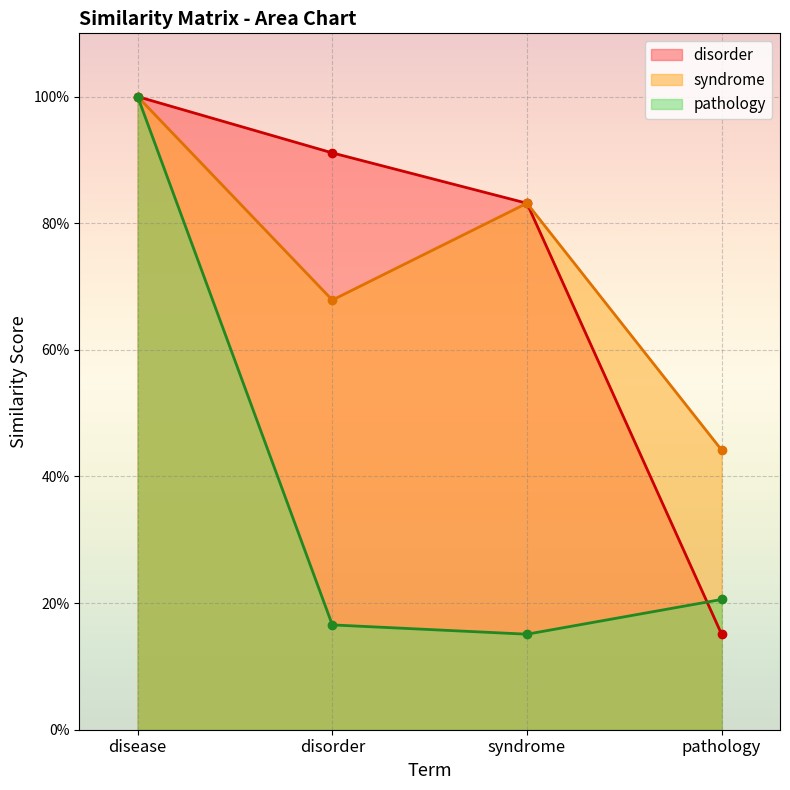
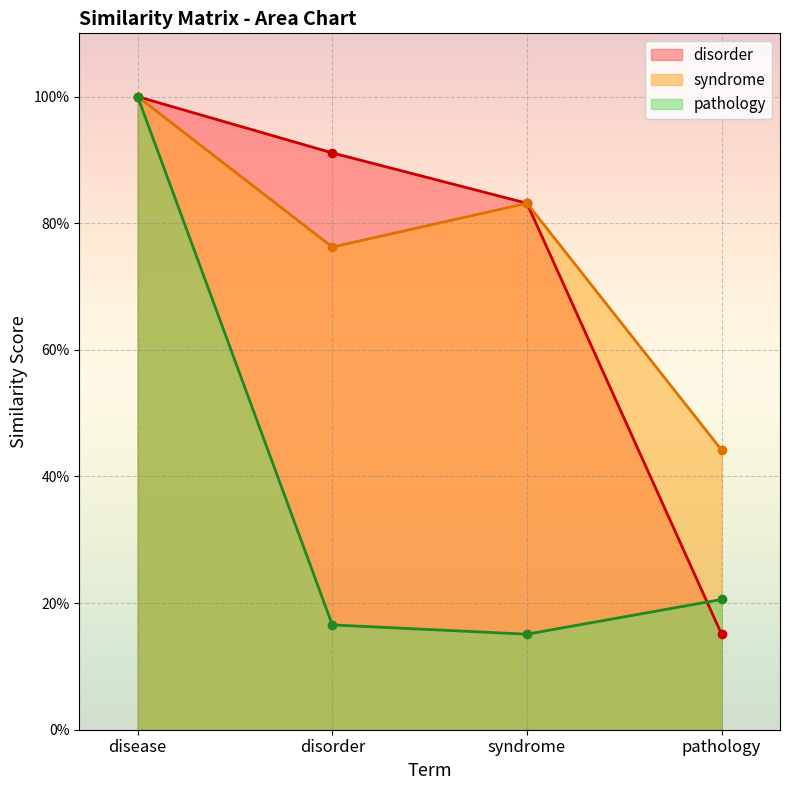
syndrome, disorder: 68% -> 76%
